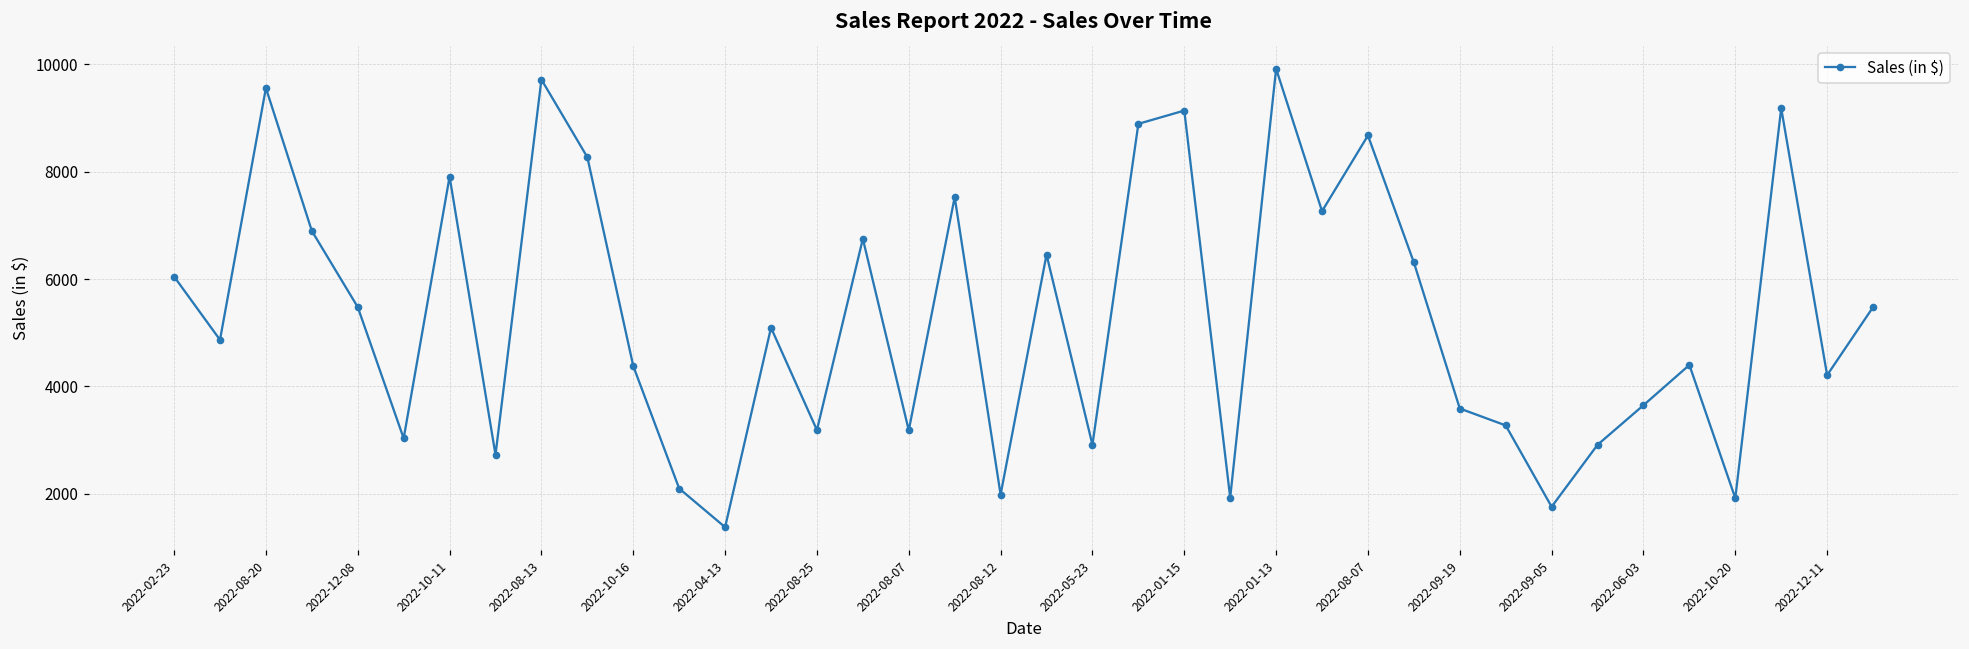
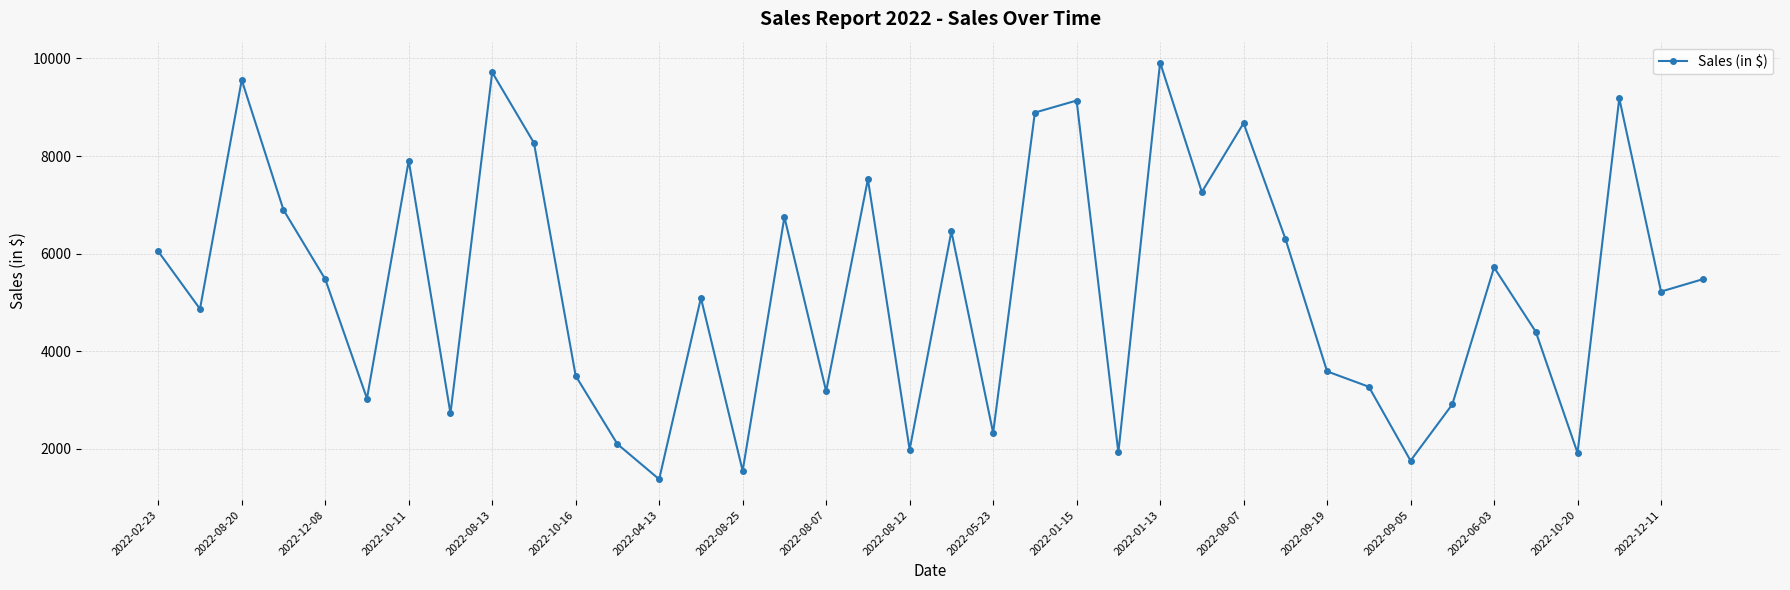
2022-10-16: 4400 -> 3500
2022-08-25: 3200 -> 1500
2022-05-23: 2900 -> 2300
2022-06-03: 3600 -> 5700
2022-12-11: 4200 -> 5200
